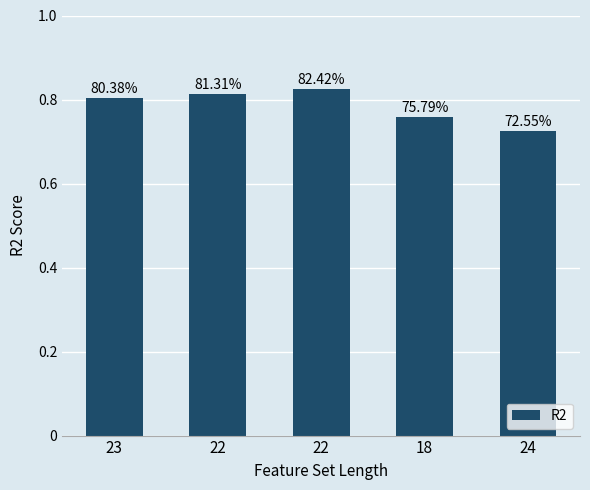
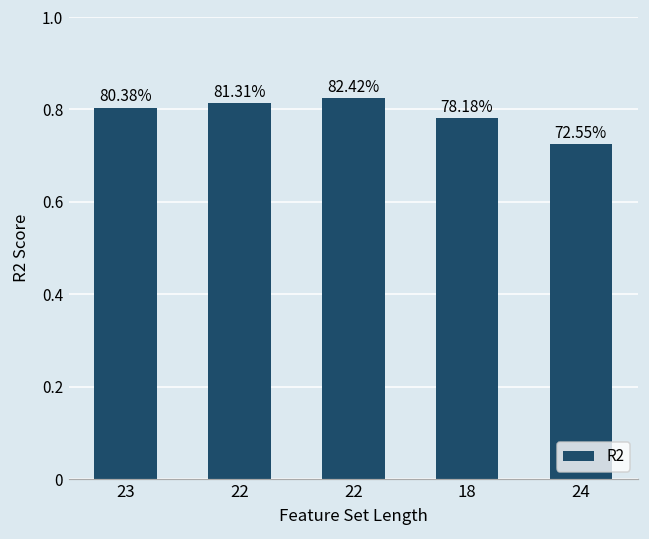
18: 75.79% -> 78.18%
